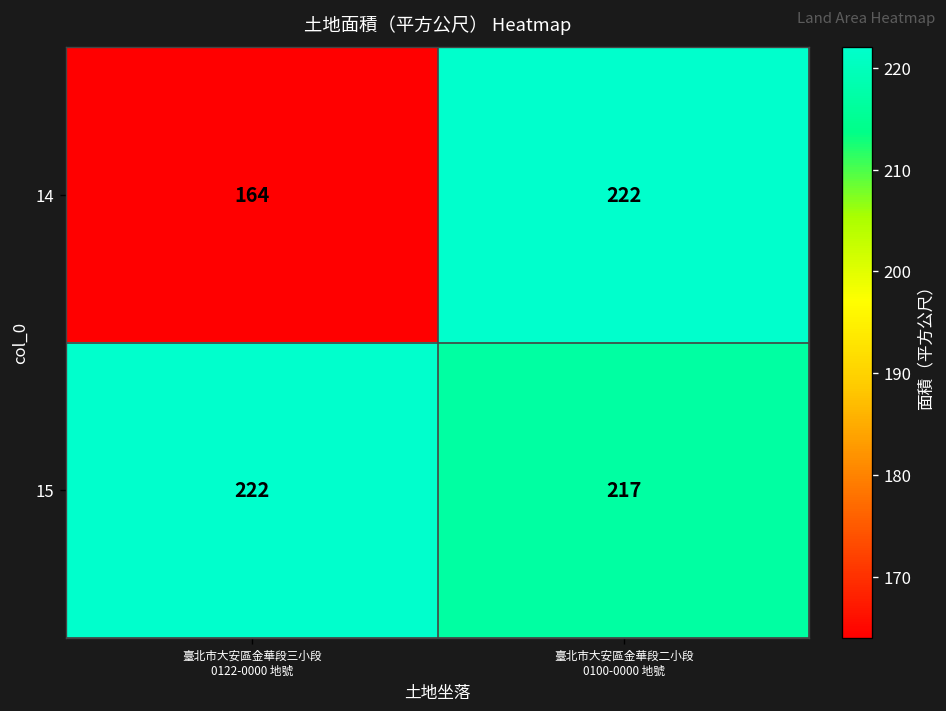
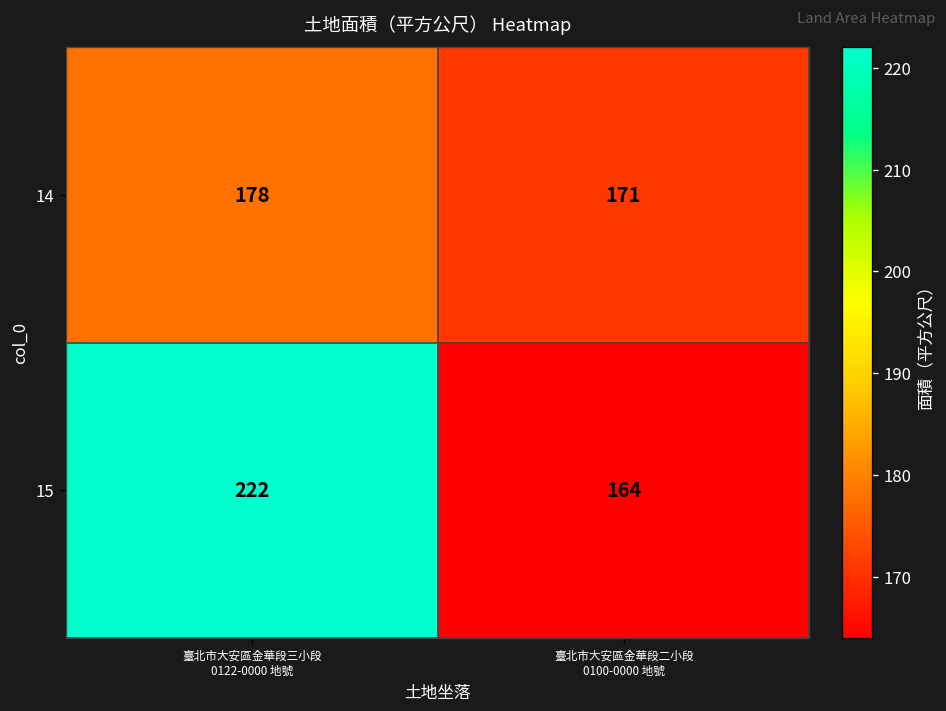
14, 臺北市大安區金華段三小段 0122-0000 地號: 164 -> 178
14, 臺北市大安區金華段二小段 0100-0000 地號: 222 -> 171
15, 臺北市大安區金華段二小段 0100-0000 地號: 217 -> 164
